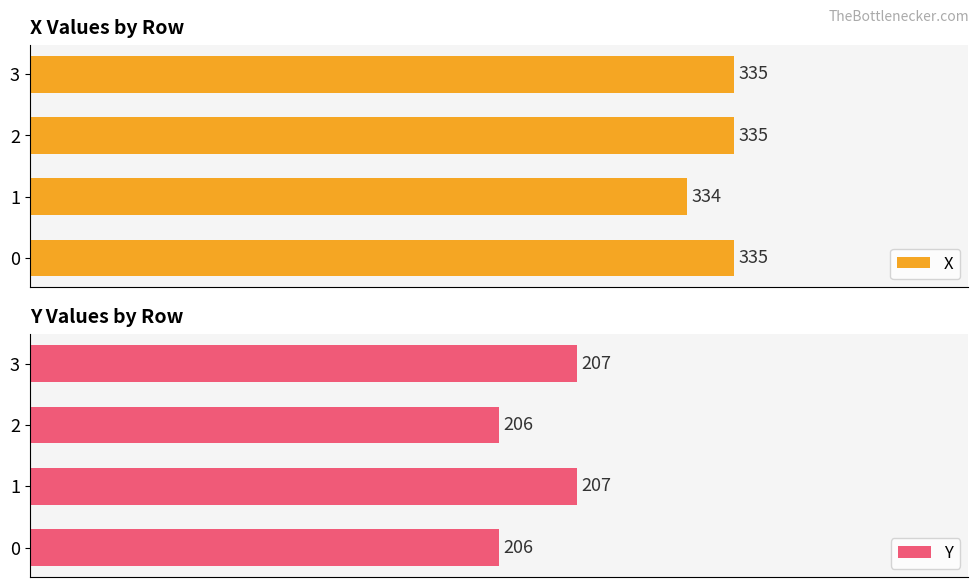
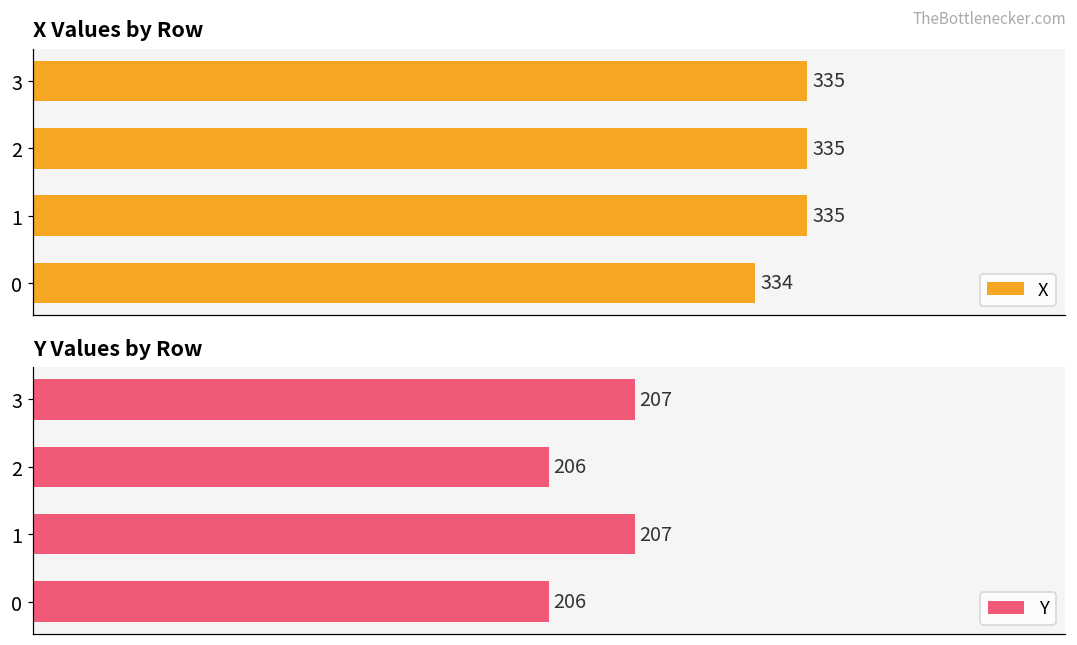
X Values by Row, 1: 334 -> 335
X Values by Row, 0: 335 -> 334
